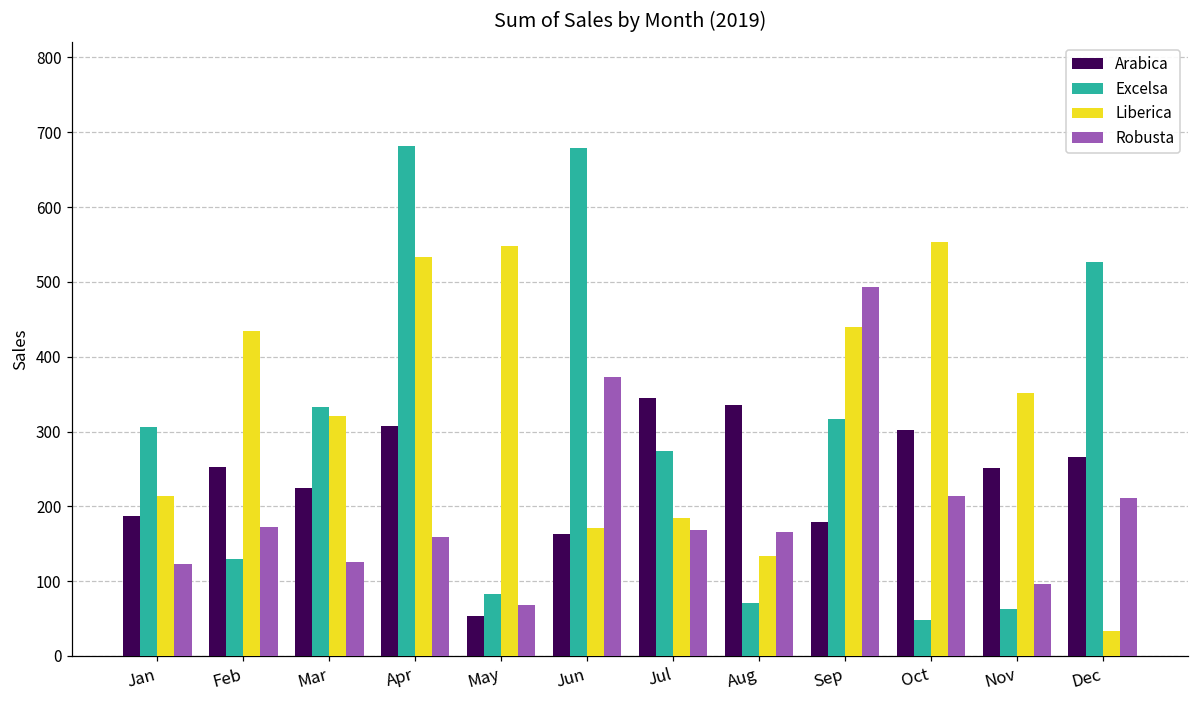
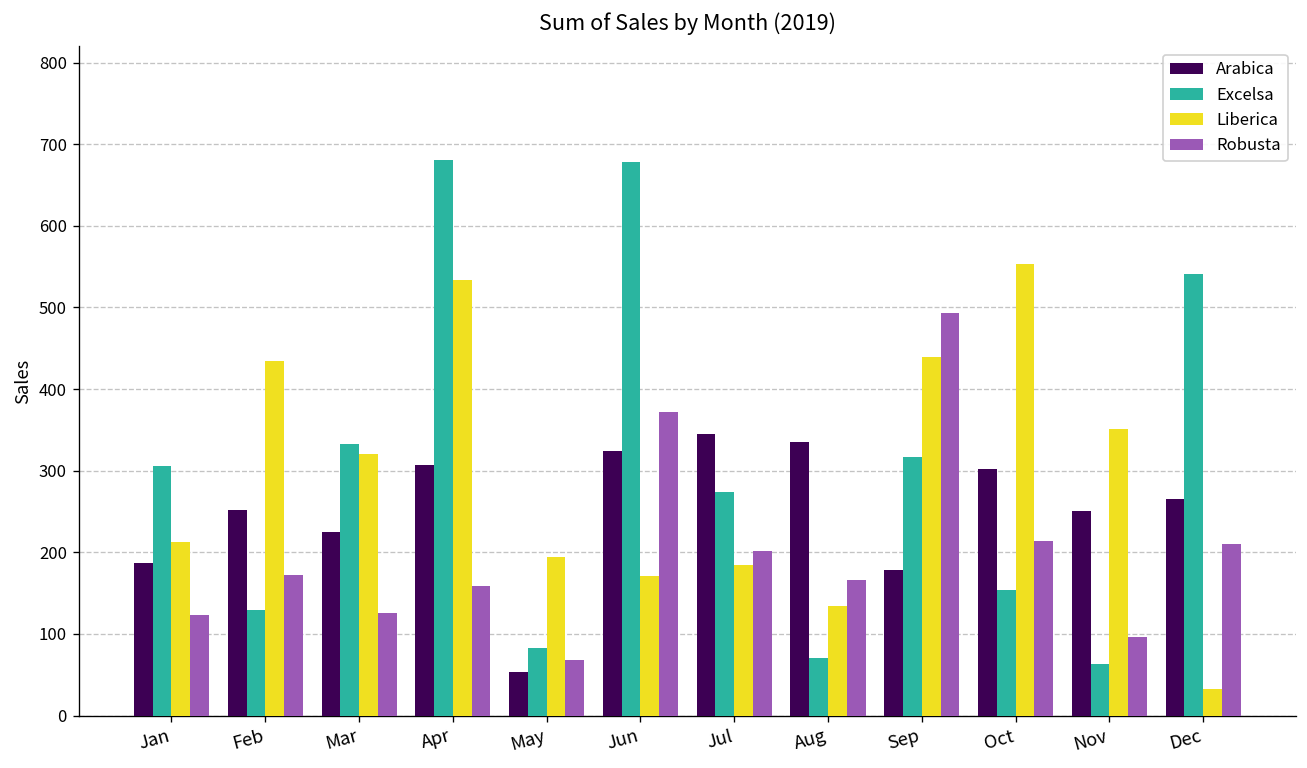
Liberica, May: 550 -> 190
Arabica, Jun: 160 -> 320
Robusta, Jul: 170 -> 200
Excelsa, Oct: 50 -> 150
Excelsa, Dec: 530 -> 540
